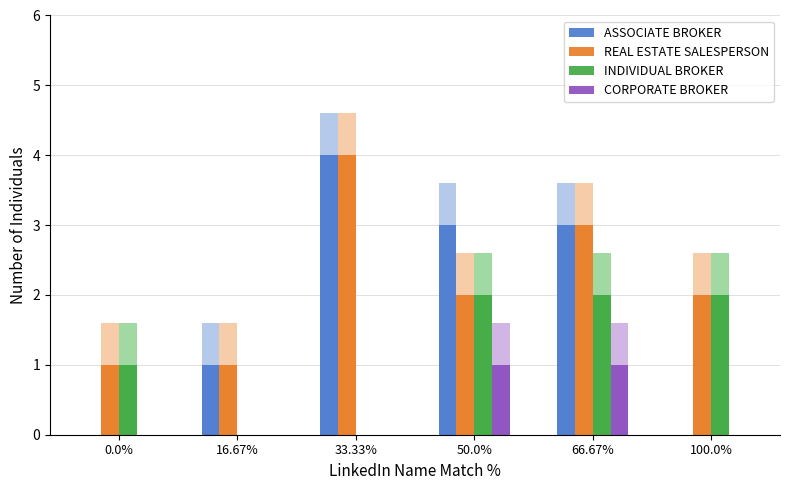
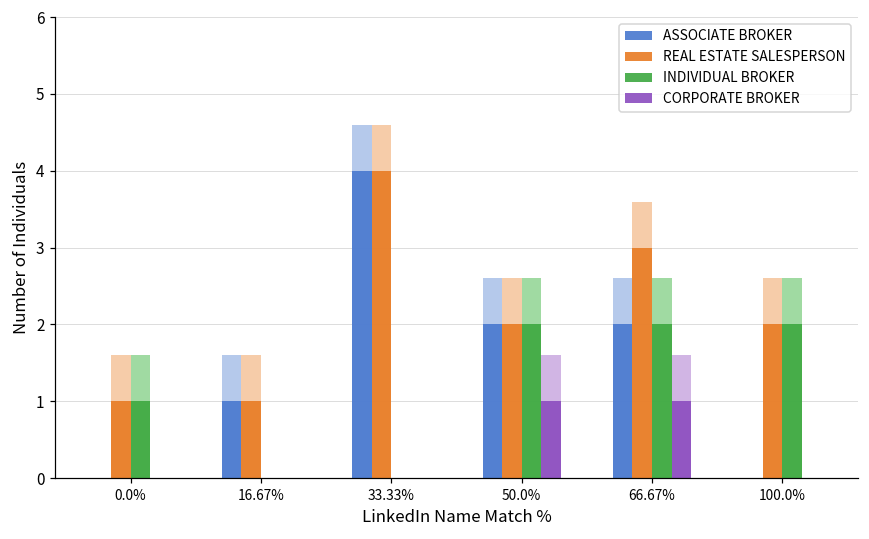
ASSOCIATE BROKER, 50.0%: 3 -> 2
ASSOCIATE BROKER, 66.67%: 3 -> 2
